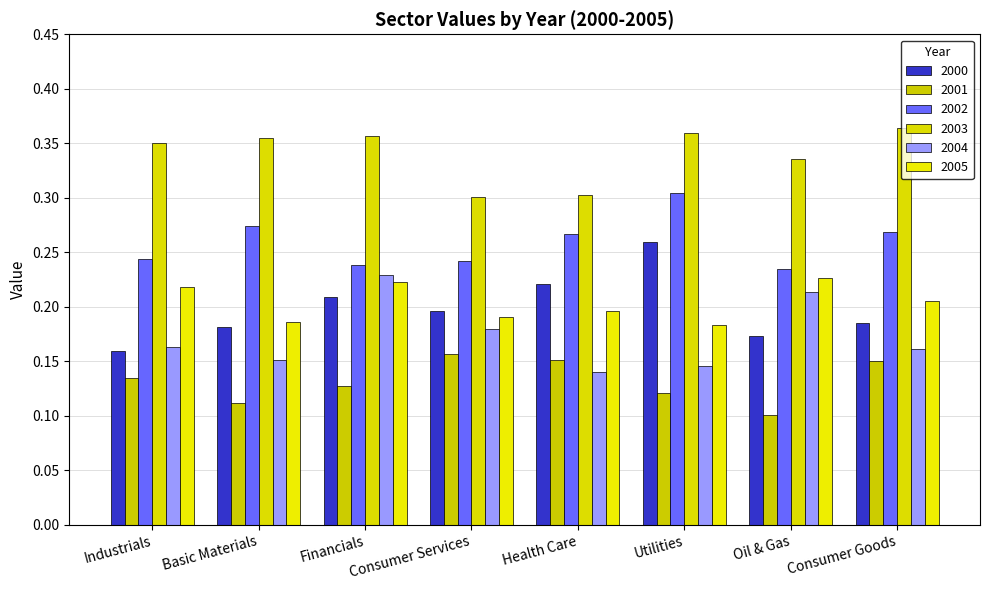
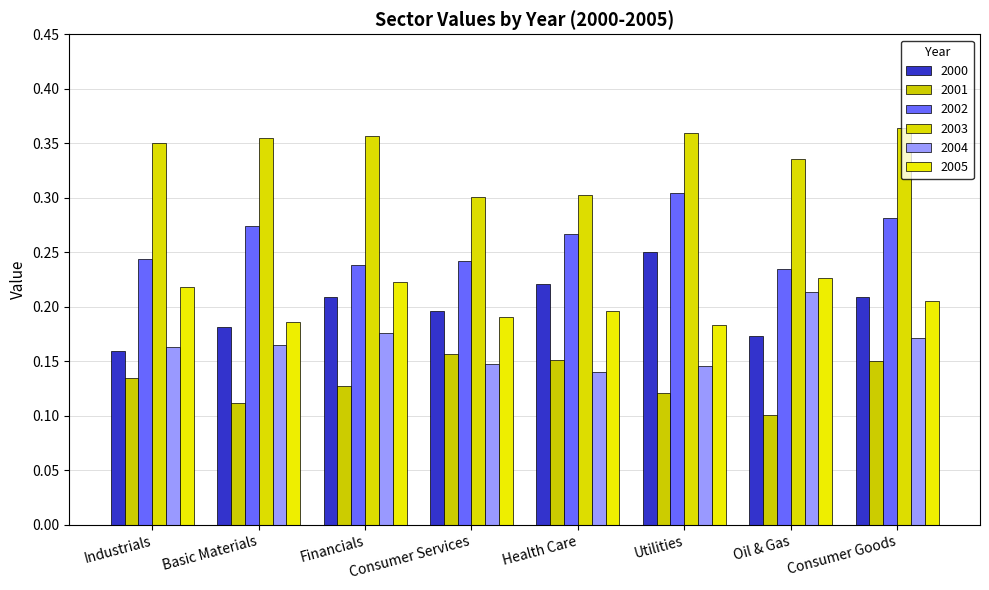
2004, Basic Materials: 0.152 -> 0.165
2004, Financials: 0.229 -> 0.176
2004, Consumer Services: 0.179 -> 0.148
2000, Utilities: 0.260 -> 0.250
2000, Consumer Goods: 0.185 -> 0.209
2002, Consumer Goods: 0.268 -> 0.282
2004, Consumer Goods: 0.161 -> 0.171
